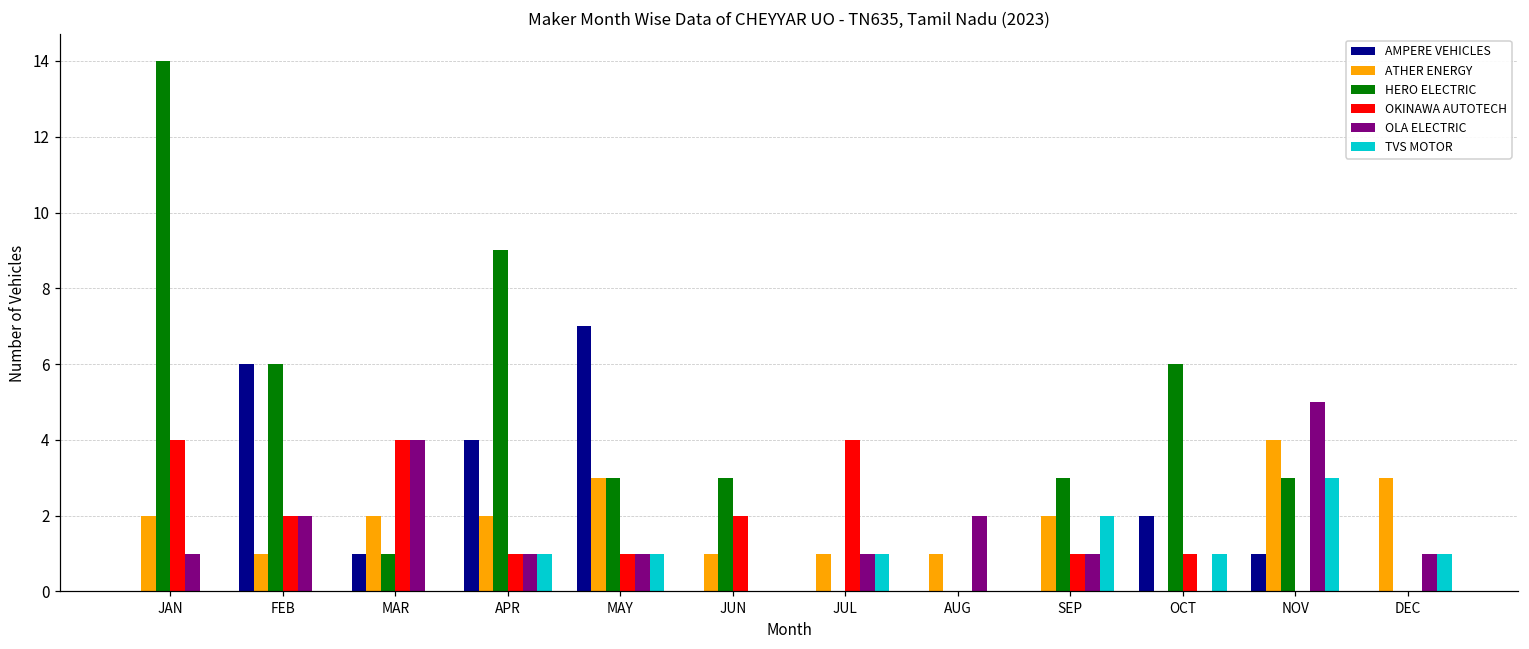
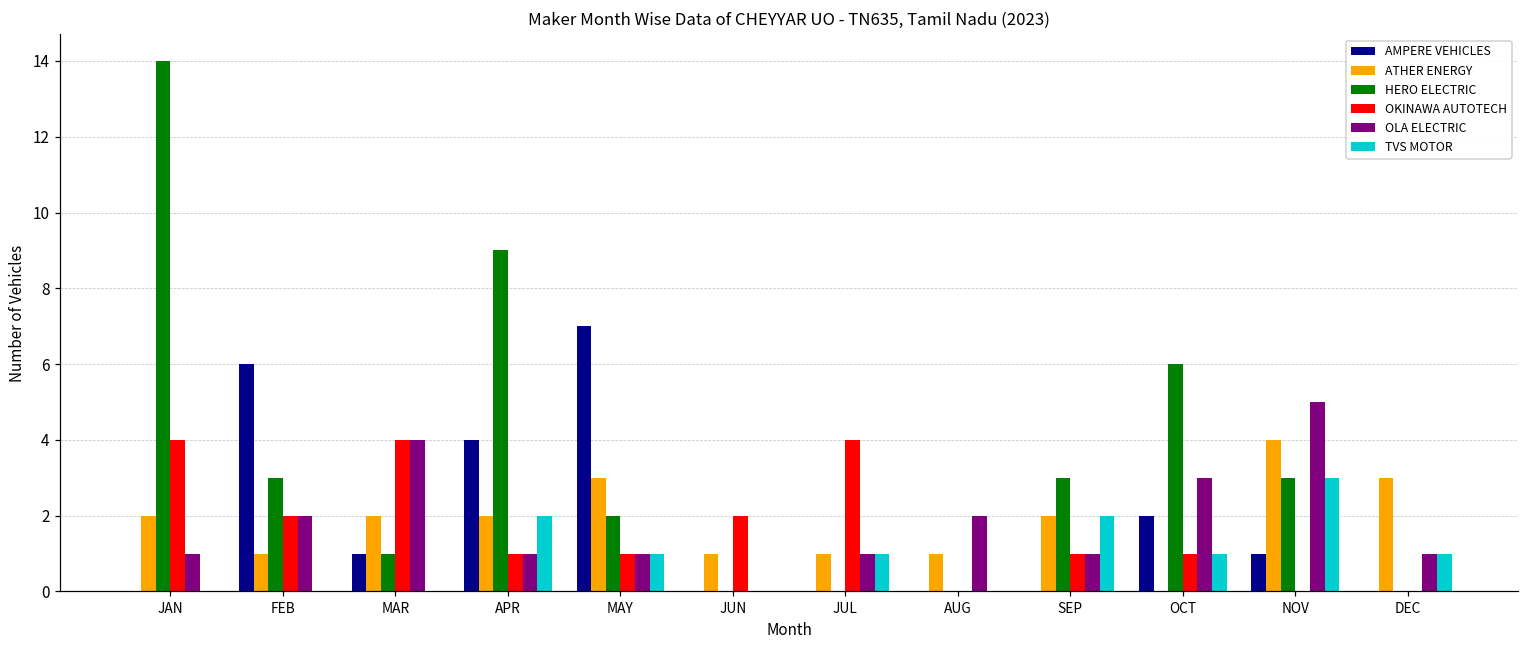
HERO ELECTRIC, FEB: 6 -> 3
TVS MOTOR, APR: 1 -> 2
HERO ELECTRIC, MAY: 3 -> 2
HERO ELECTRIC, JUN: 3 -> 0
OLA ELECTRIC, OCT: 0 -> 3
